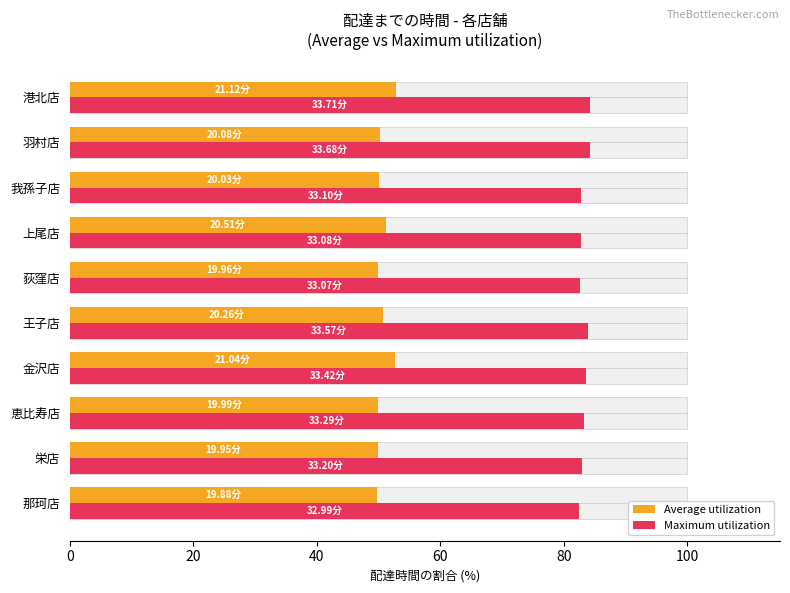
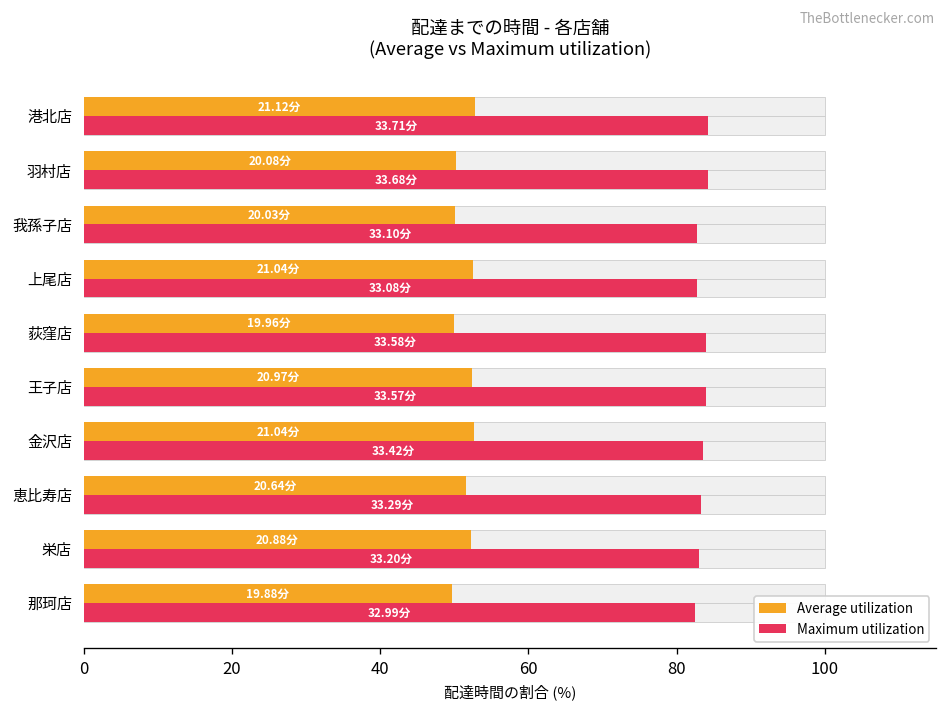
Average utilization, 上尾店: 20.51分 -> 21.04分
Maximum utilization, 荻窪店: 33.07分 -> 33.58分
Average utilization, 王子店: 20.26分 -> 20.97分
Average utilization, 恵比寿店: 19.99分 -> 20.64分
Average utilization, 栄店: 19.95分 -> 20.88分
